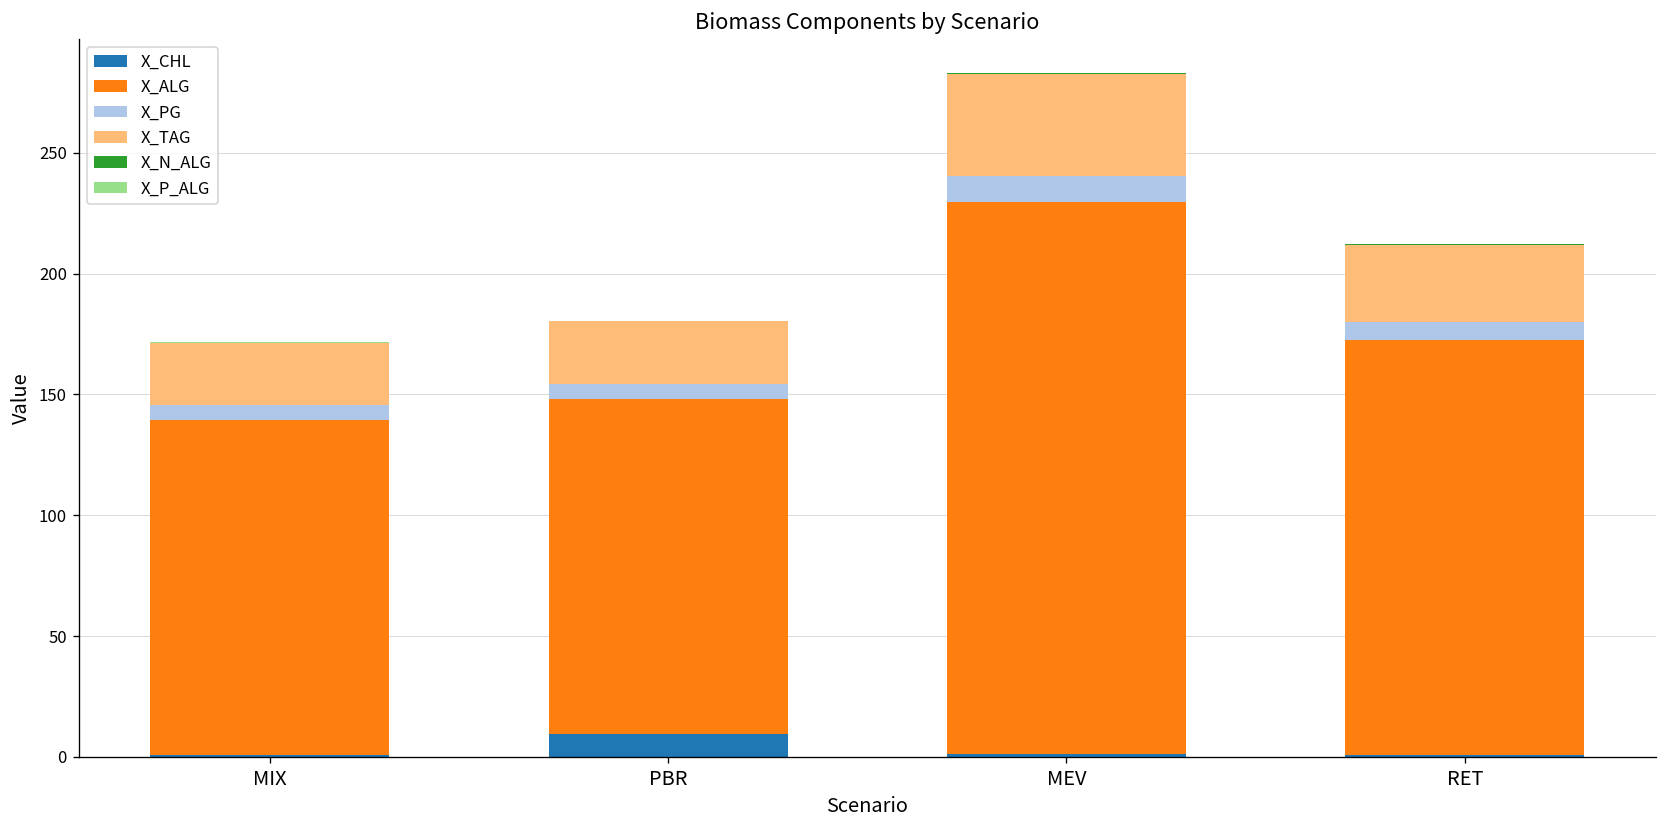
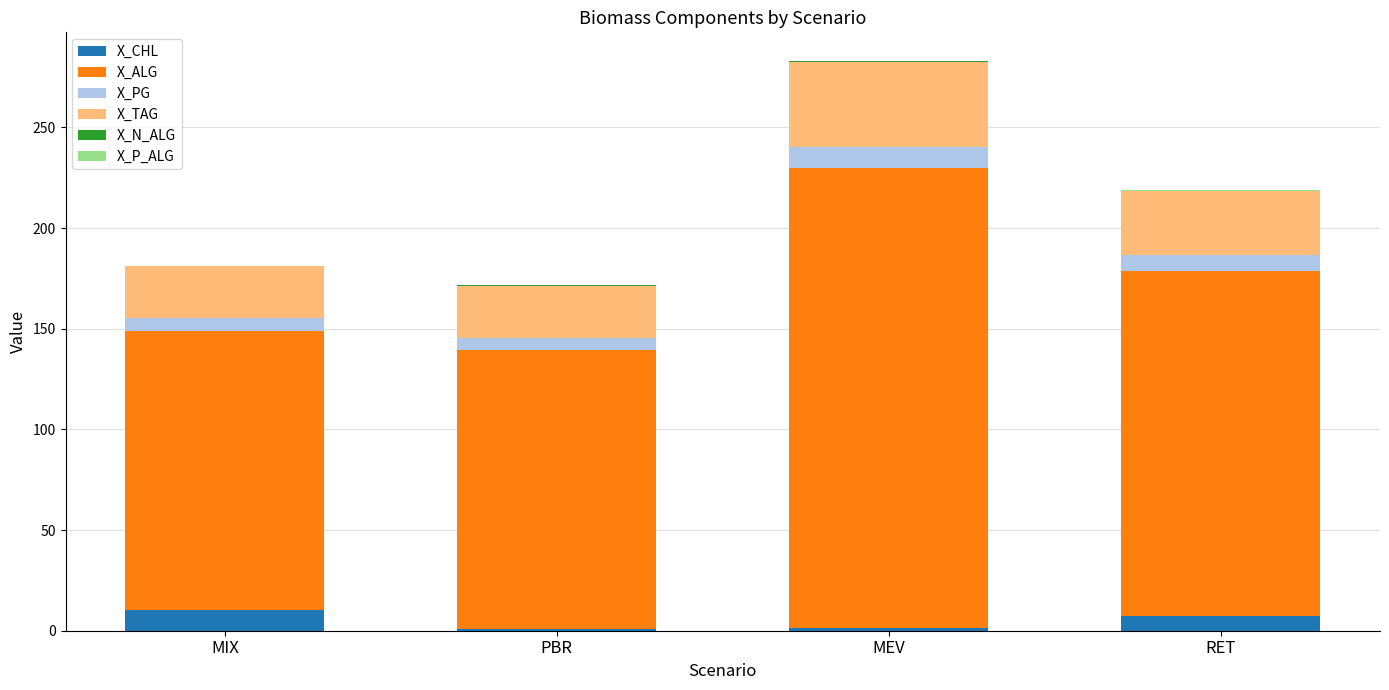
X_CHL, MIX: 1 -> 10
X_CHL, PBR: 10 -> 1
X_CHL, RET: 1 -> 7
